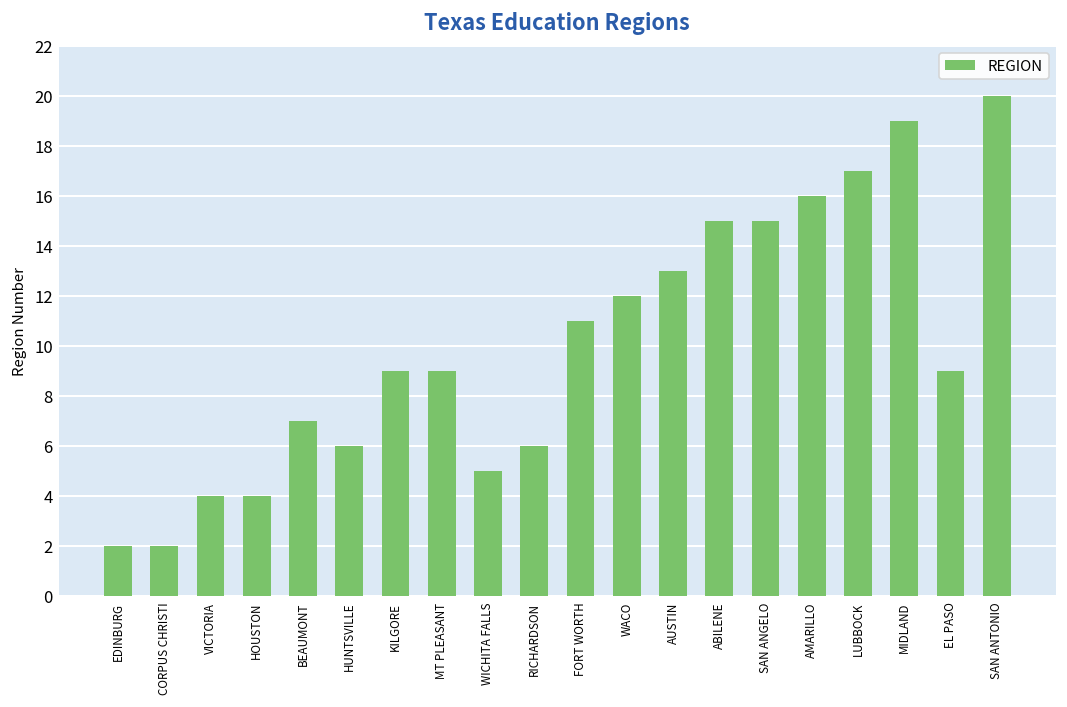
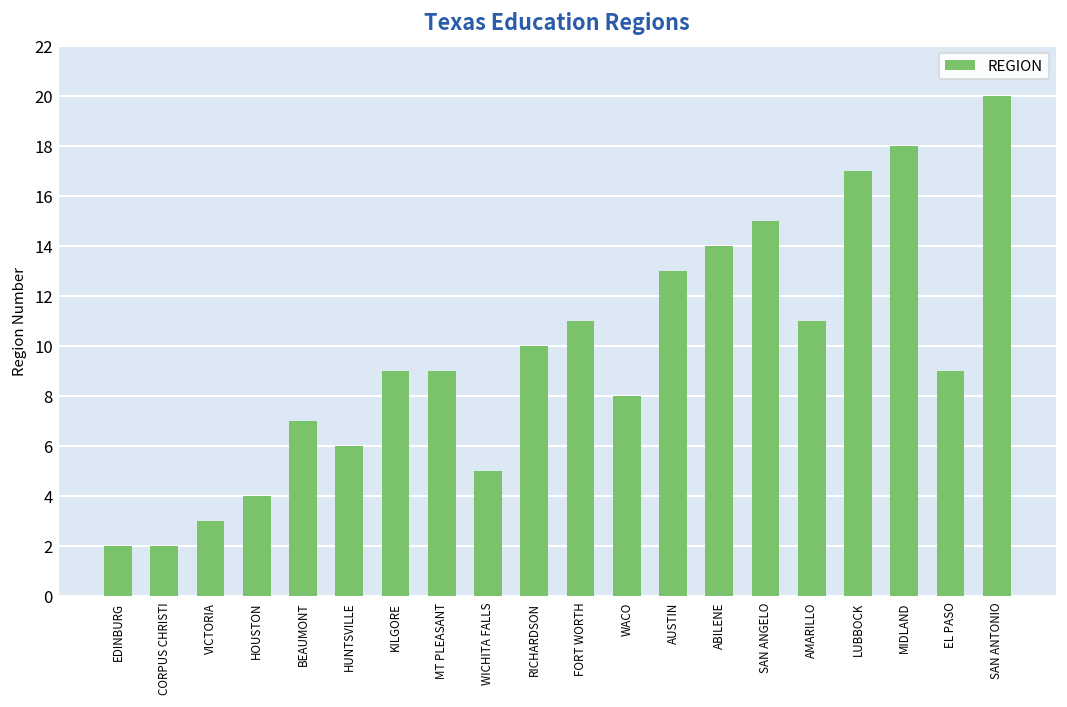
VICTORIA: 4 -> 3
RICHARDSON: 6 -> 10
WACO: 12 -> 8
ABILENE: 15 -> 14
AMARILLO: 16 -> 11
MIDLAND: 19 -> 18
